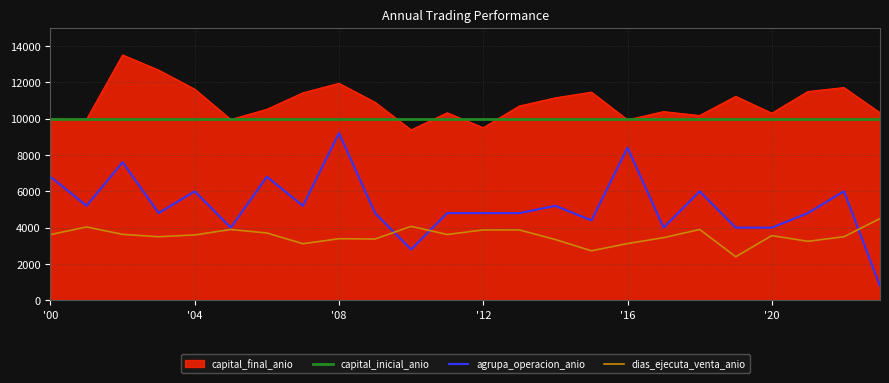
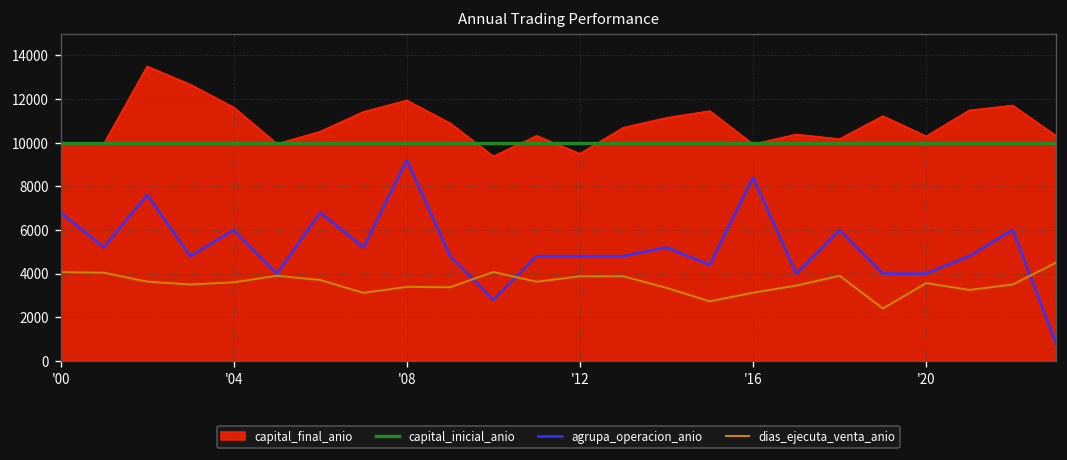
dias_ejecuta_venta_anio, '00: 3600 -> 4100
